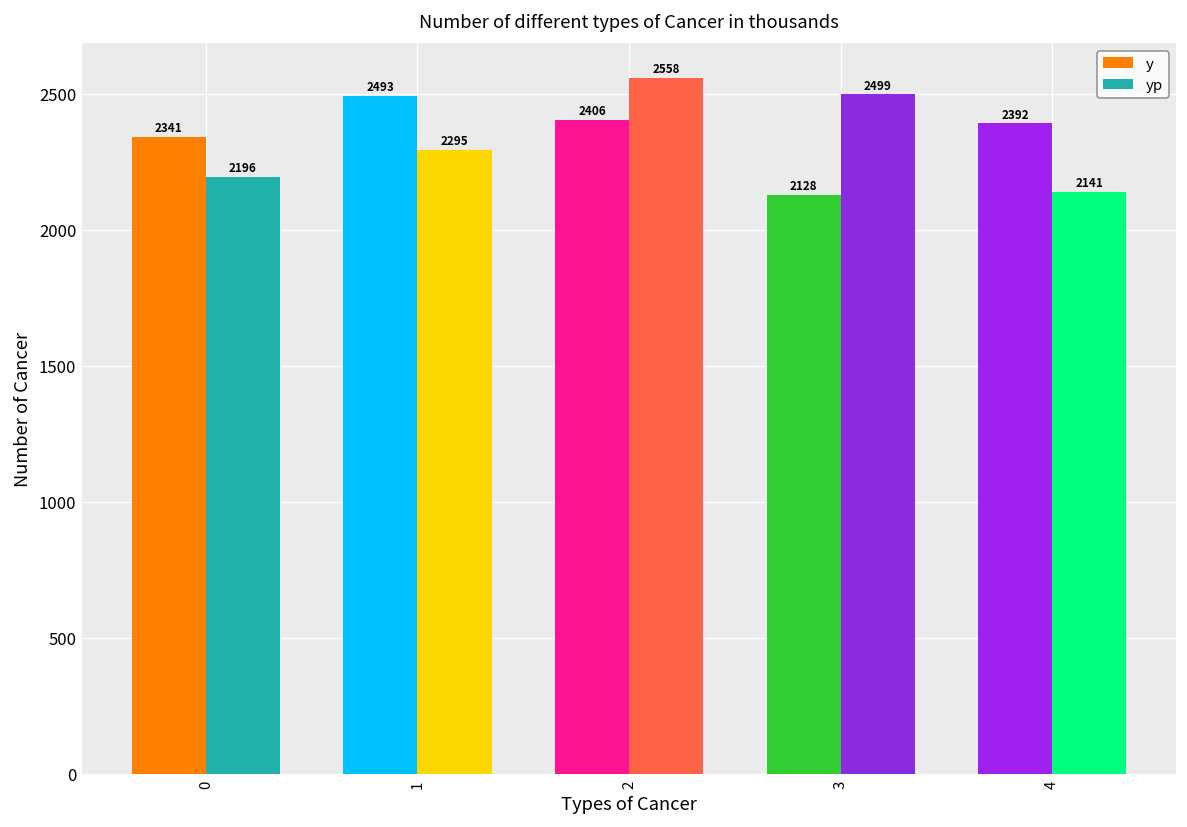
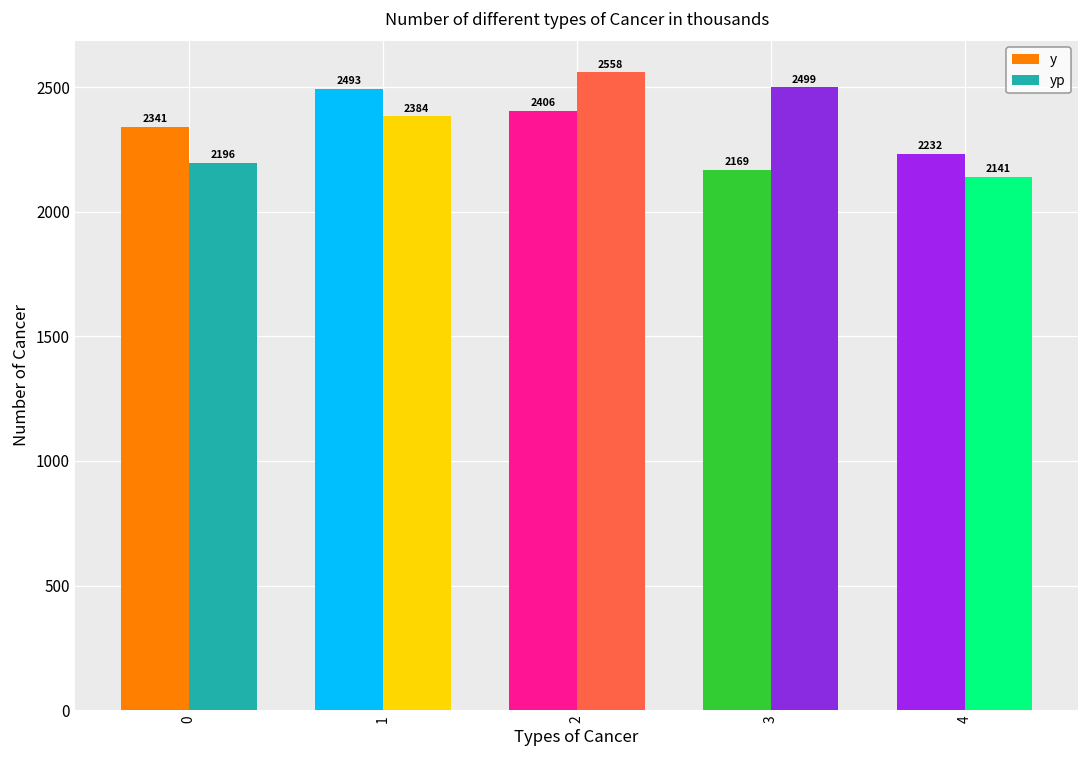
yp, 1: 2295 -> 2384
y, 3: 2128 -> 2169
y, 4: 2392 -> 2232
